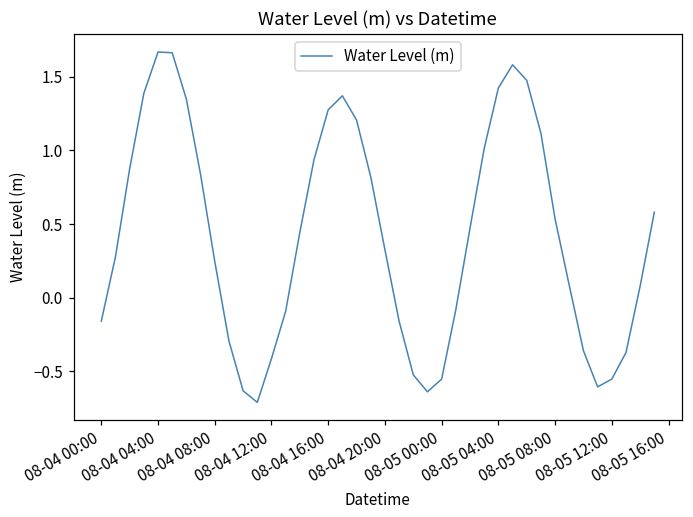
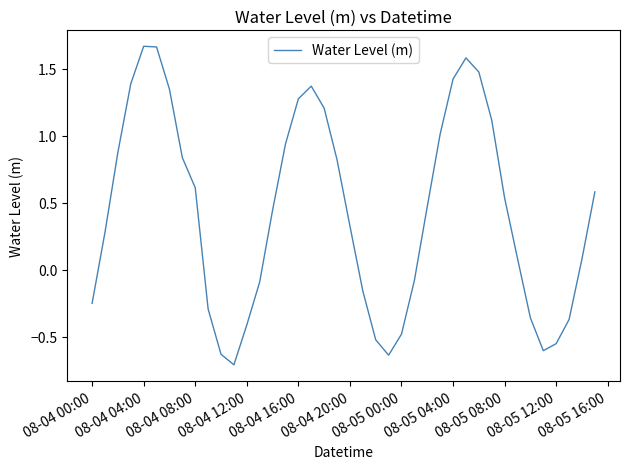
08-04 00:00: -0.16 -> -0.25
08-04 08:00: 0.25 -> 0.61
08-05 00:00: -0.55 -> -0.48
